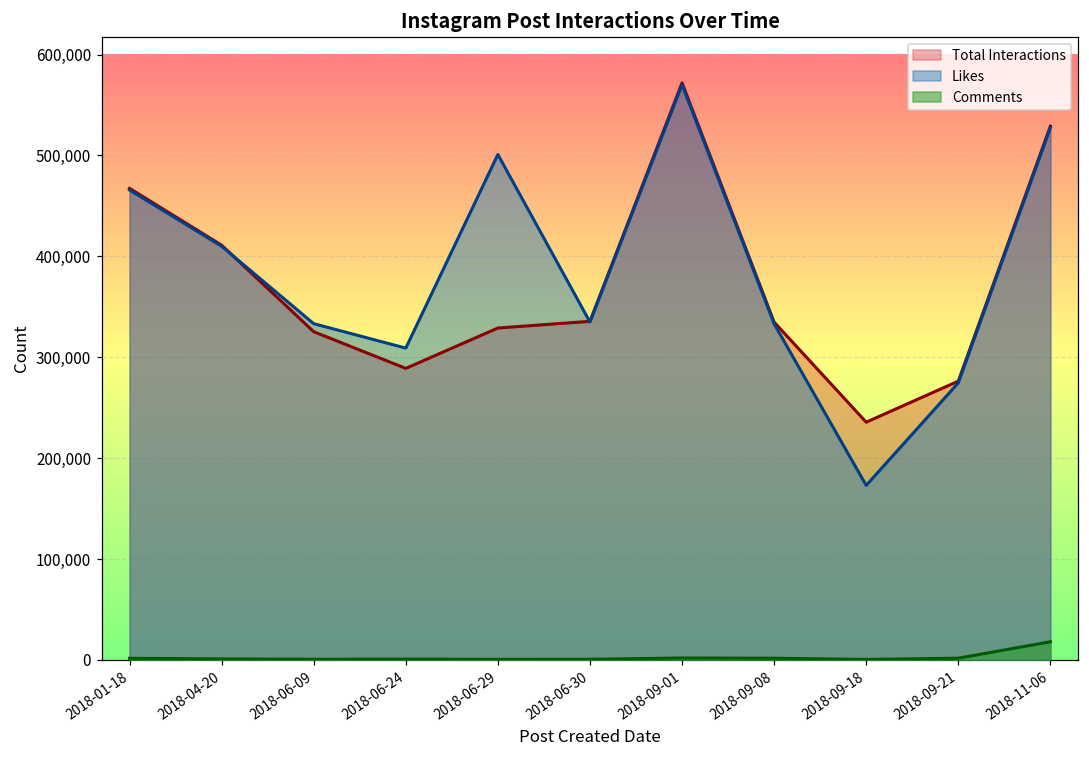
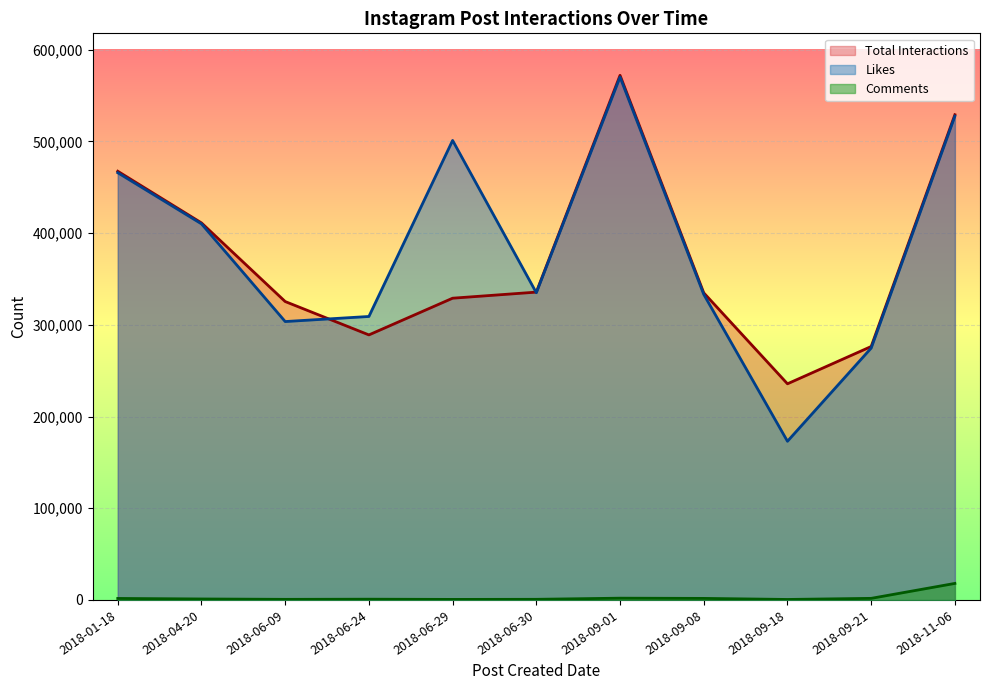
Likes, 2018-06-09: 330,000 -> 300,000
